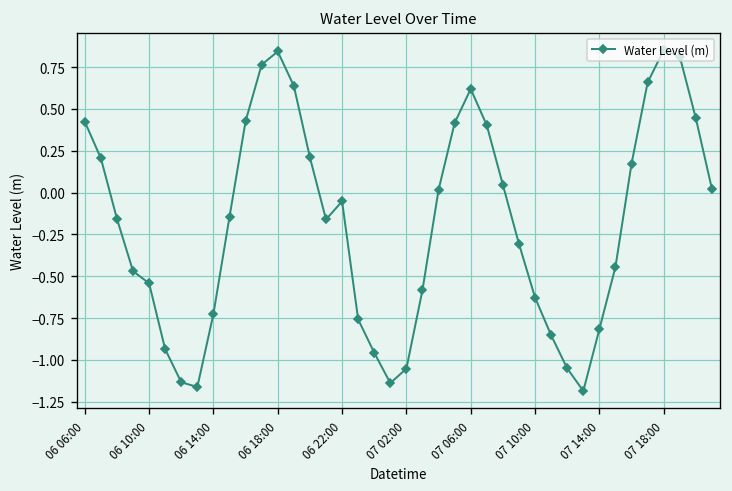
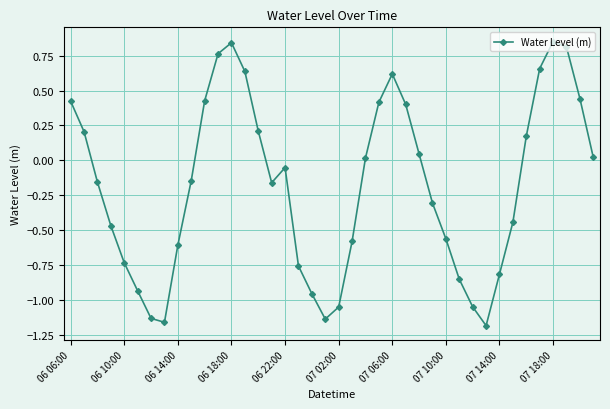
06 10:00: -0.54 -> -0.73
06 14:00: -0.73 -> -0.61
07 10:00: -0.63 -> -0.56
